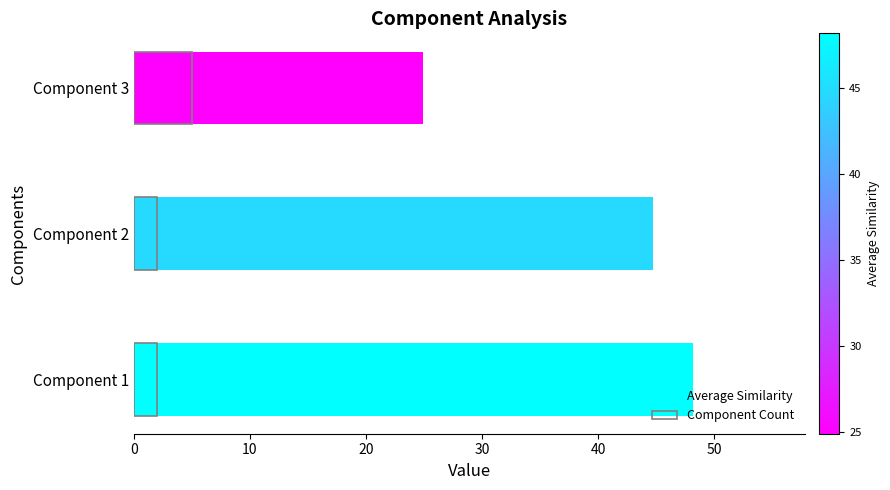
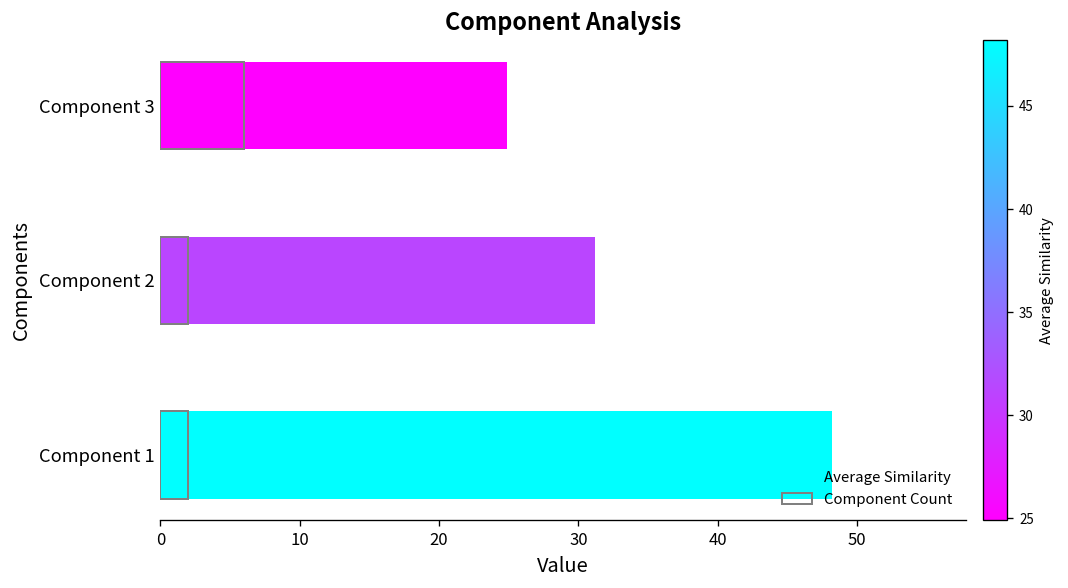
Component Count, Component 3: 5 -> 6
Average Similarity, Component 2: 44.7 -> 31.2
